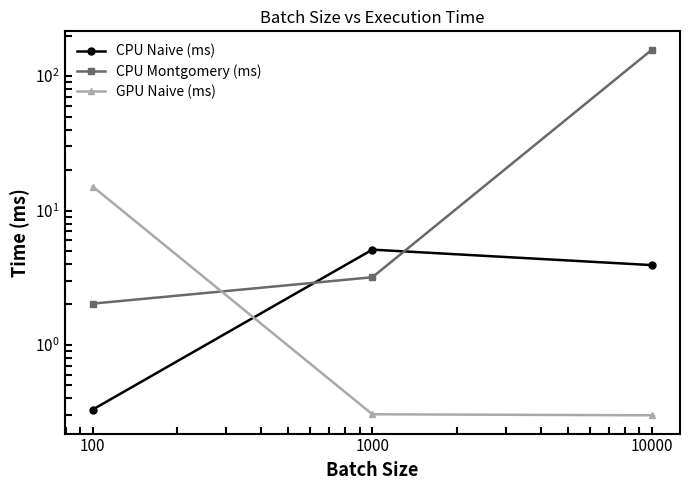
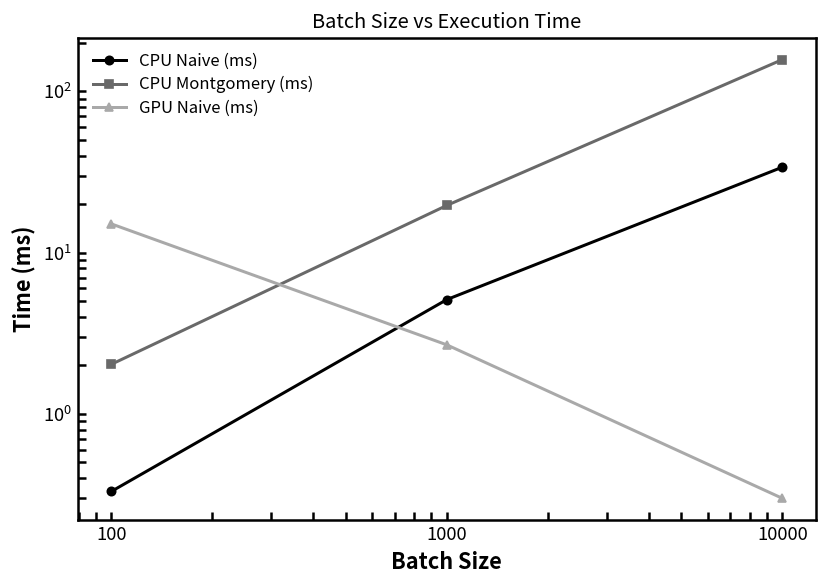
CPU Montgomery (ms), 1000: 3.2 -> 20
GPU Naive (ms), 1000: 0.30 -> 2.7
CPU Naive (ms), 10000: 3.9 -> 34
